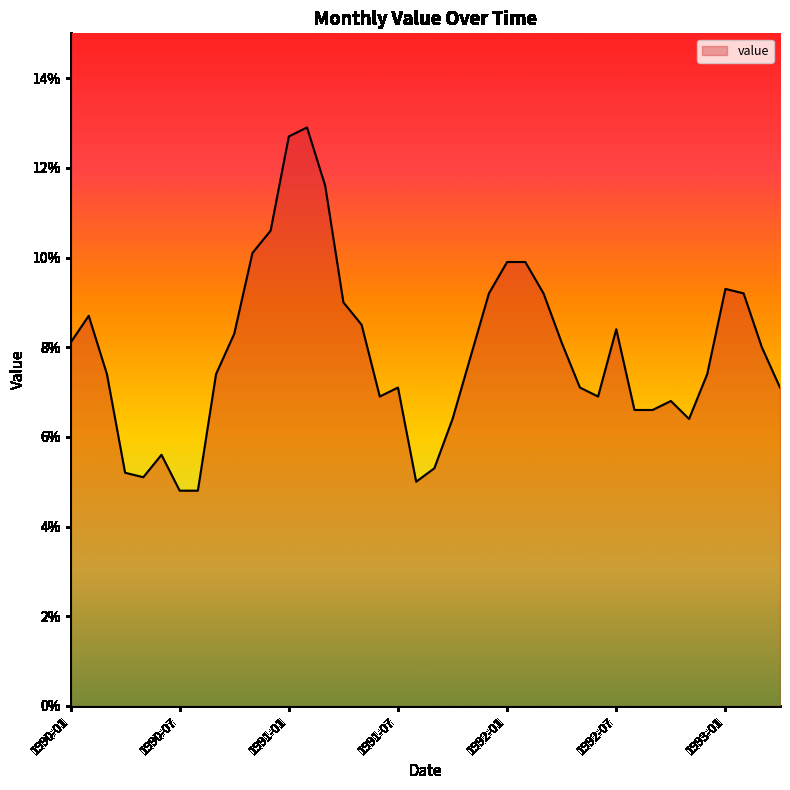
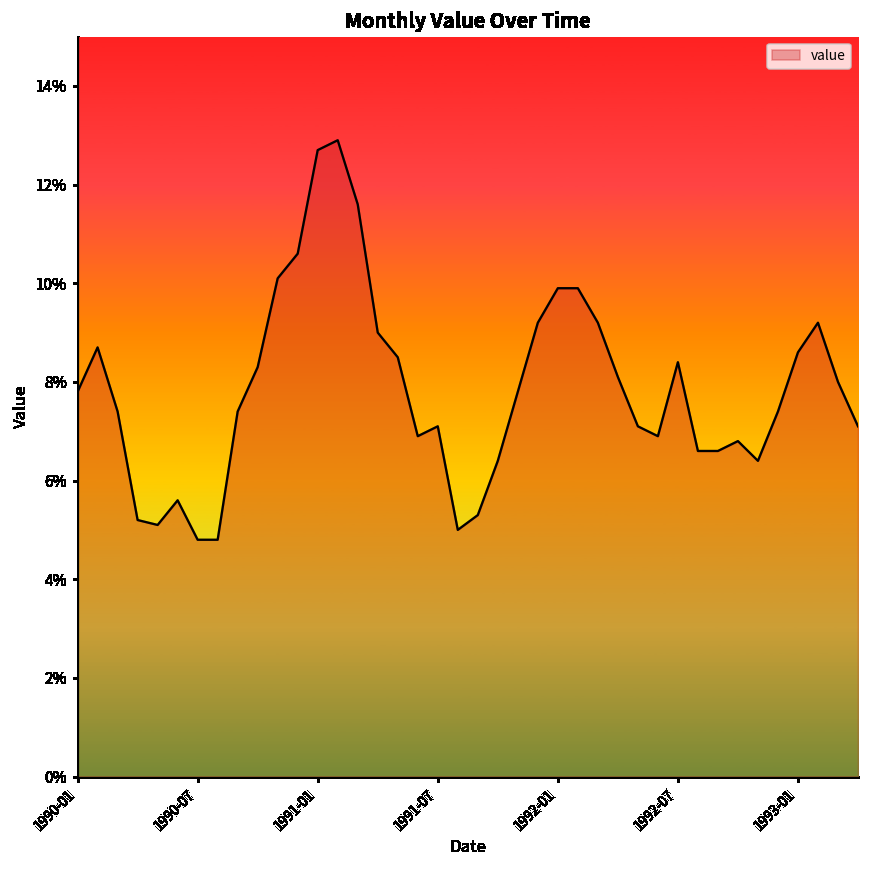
1990-01: 8.1% -> 7.8%
1993-01: 9.3% -> 8.6%
